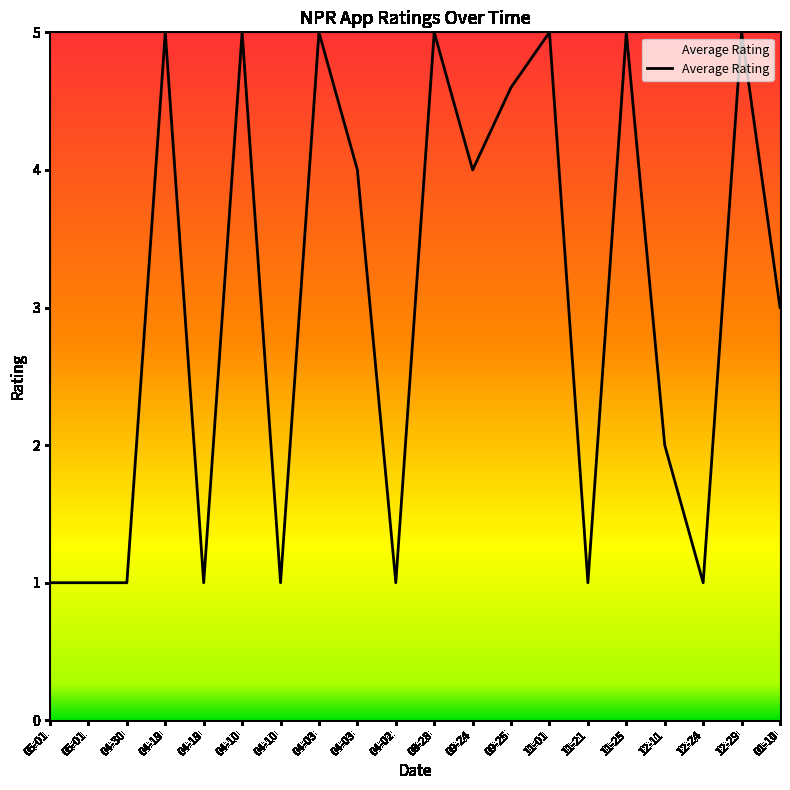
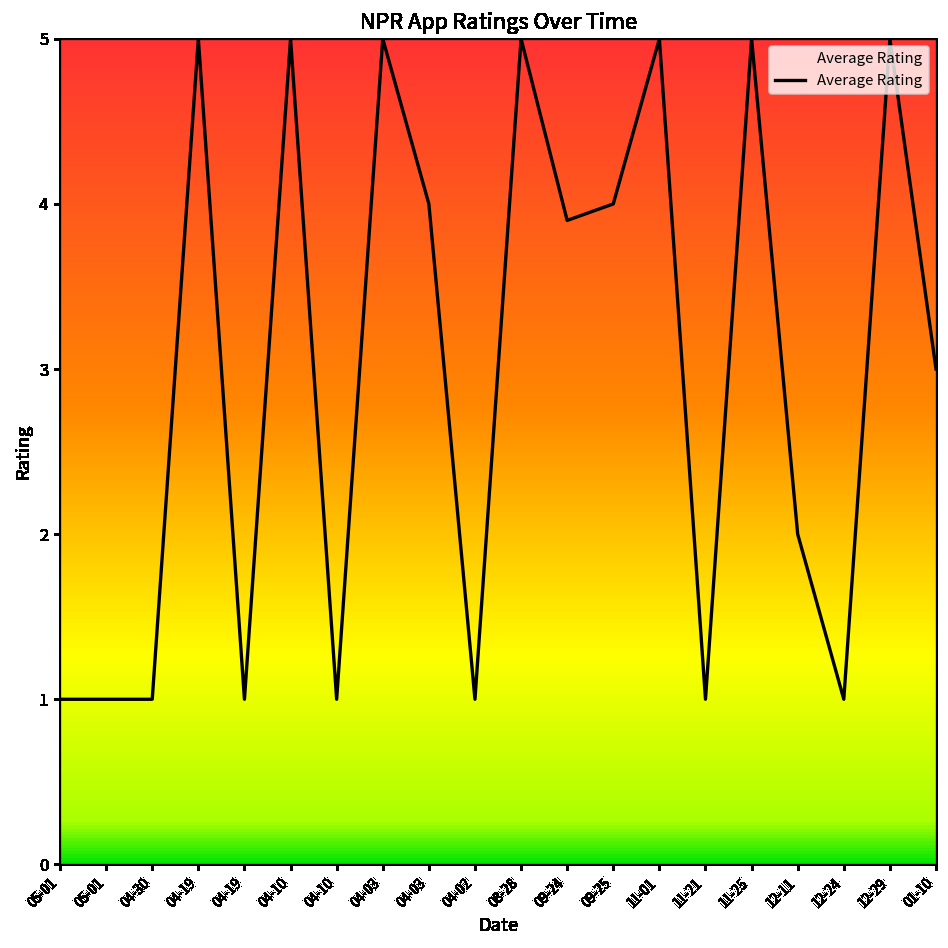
09-24: 4.0 -> 3.9
09-25: 4.6 -> 4.0
